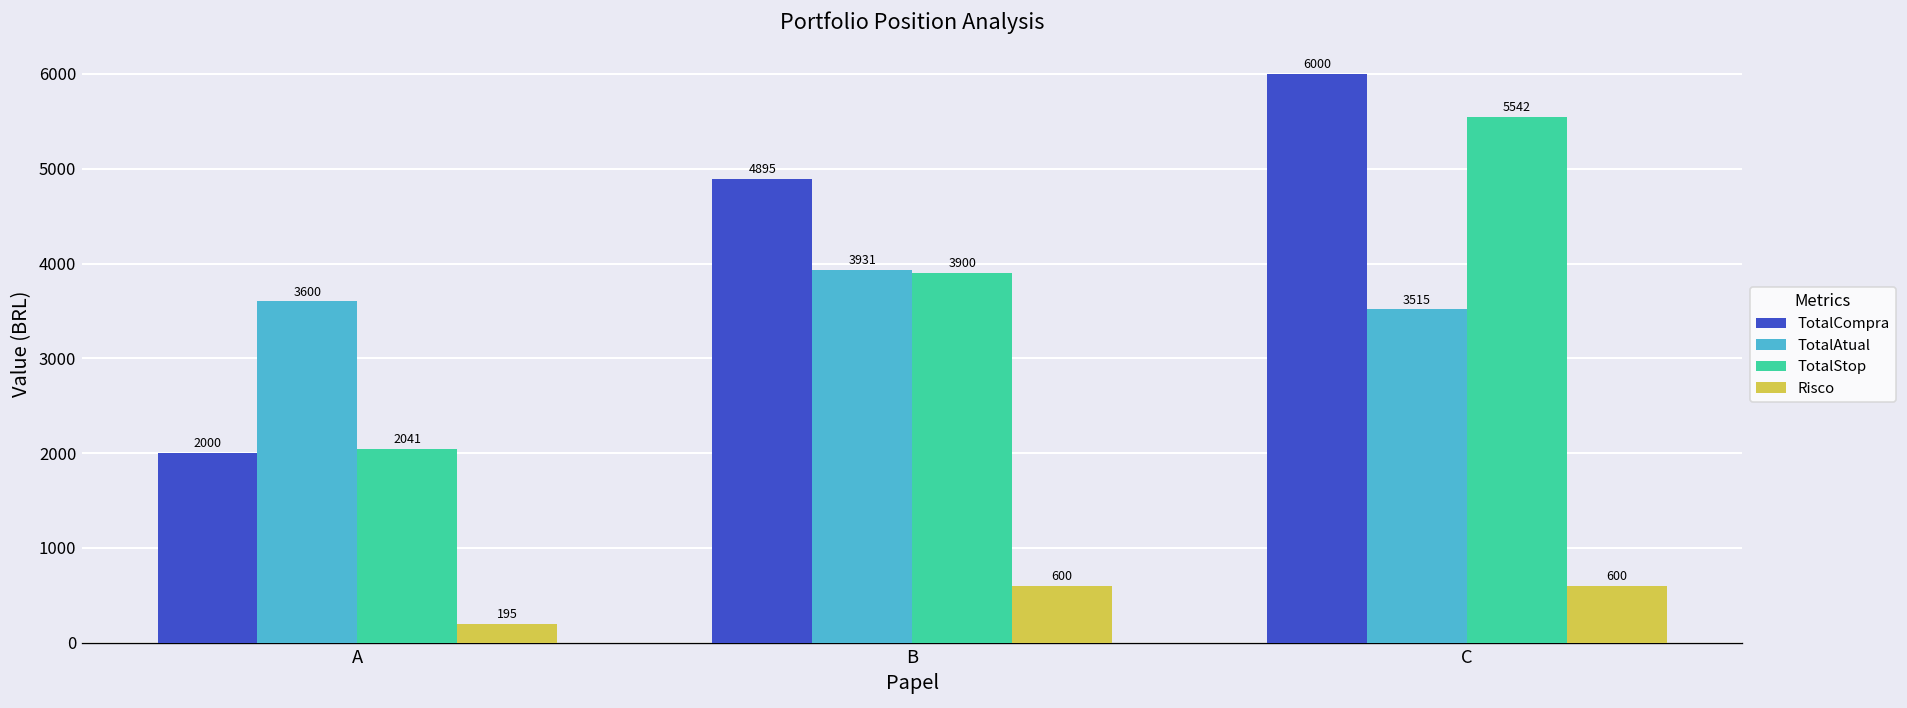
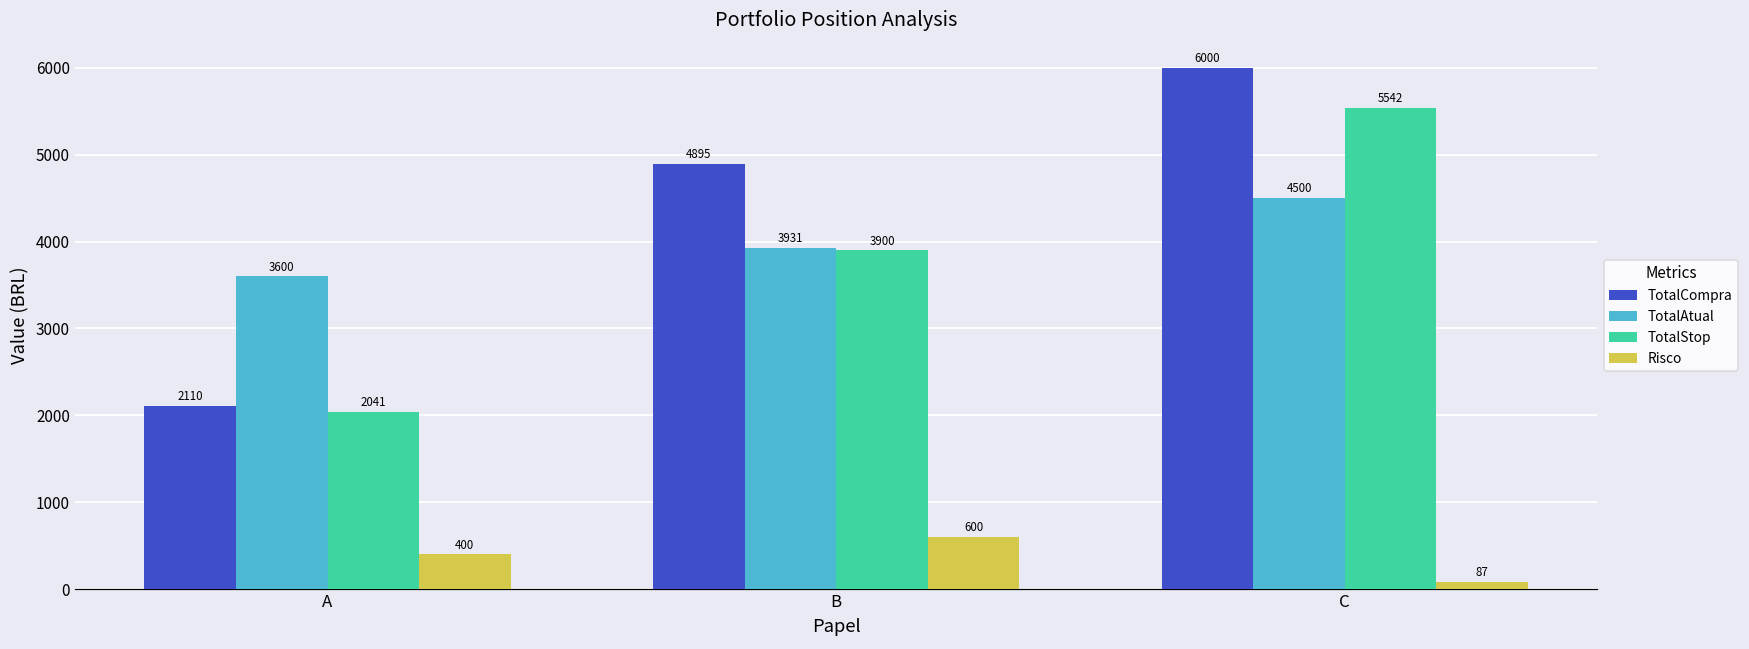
TotalCompra, A: 2000 -> 2110
Risco, A: 195 -> 400
TotalAtual, C: 3515 -> 4500
Risco, C: 600 -> 87
